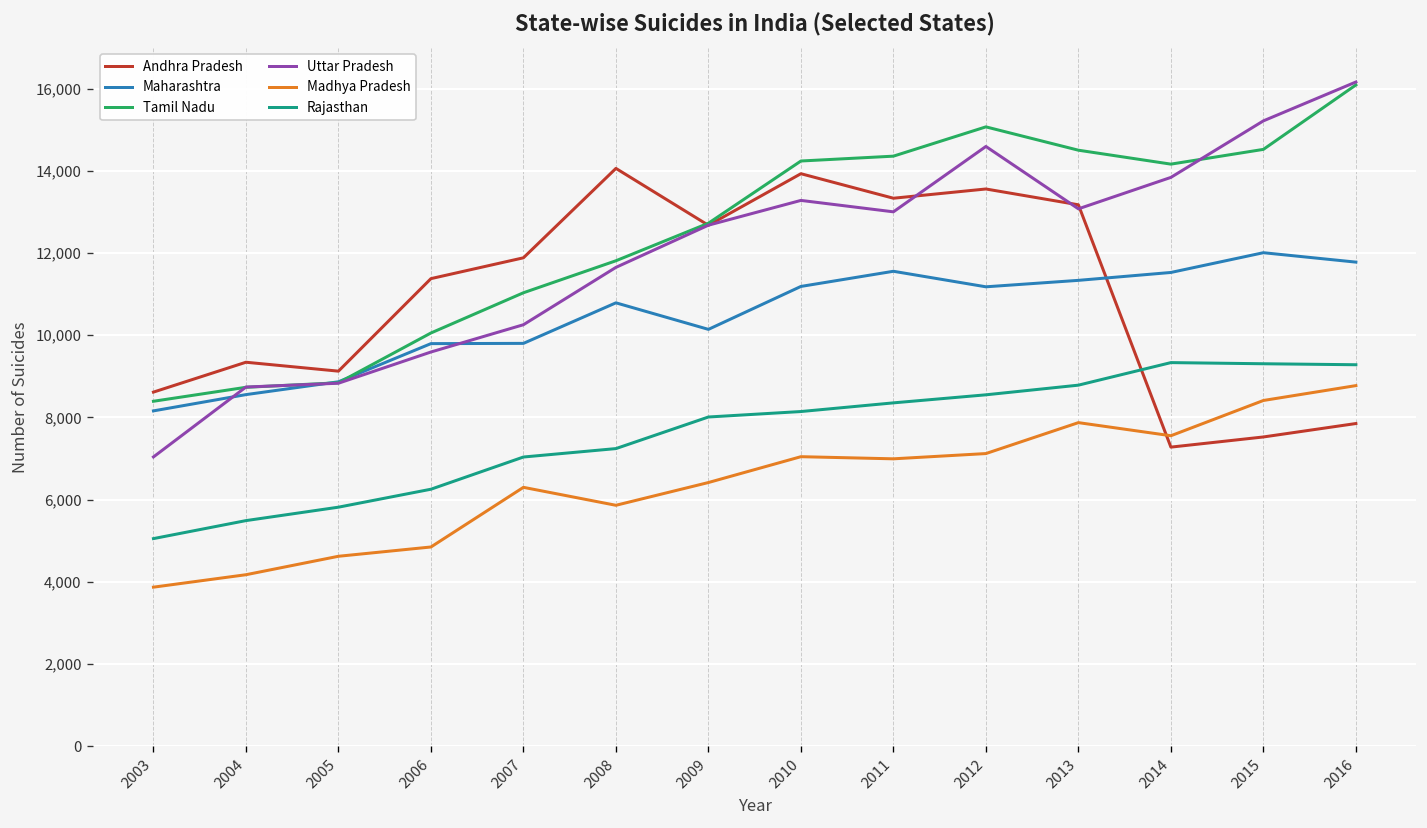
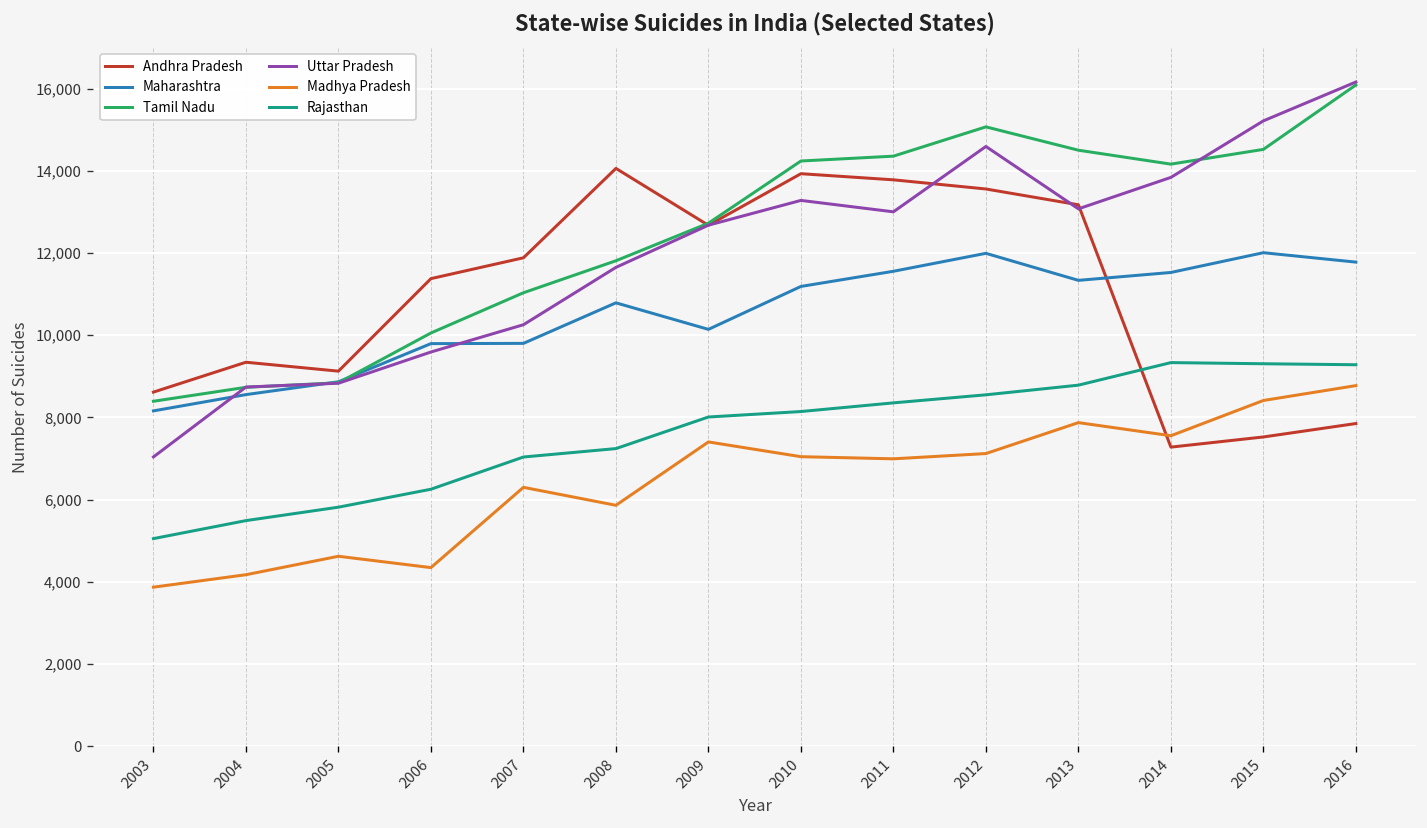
Madhya Pradesh, 2006: 4,800 -> 4,300
Madhya Pradesh, 2009: 6,400 -> 7,400
Andhra Pradesh, 2011: 13,300 -> 13,800
Maharashtra, 2012: 11,200 -> 12,000
